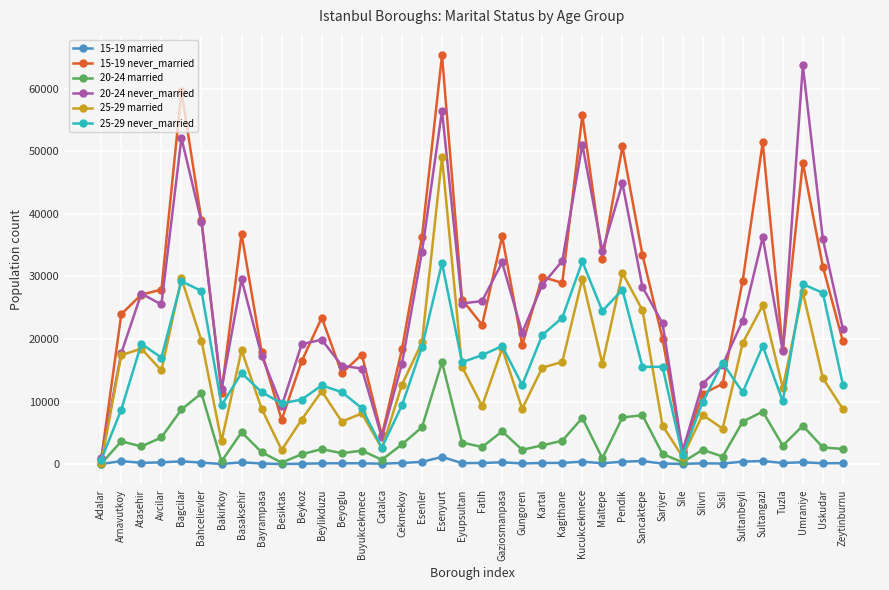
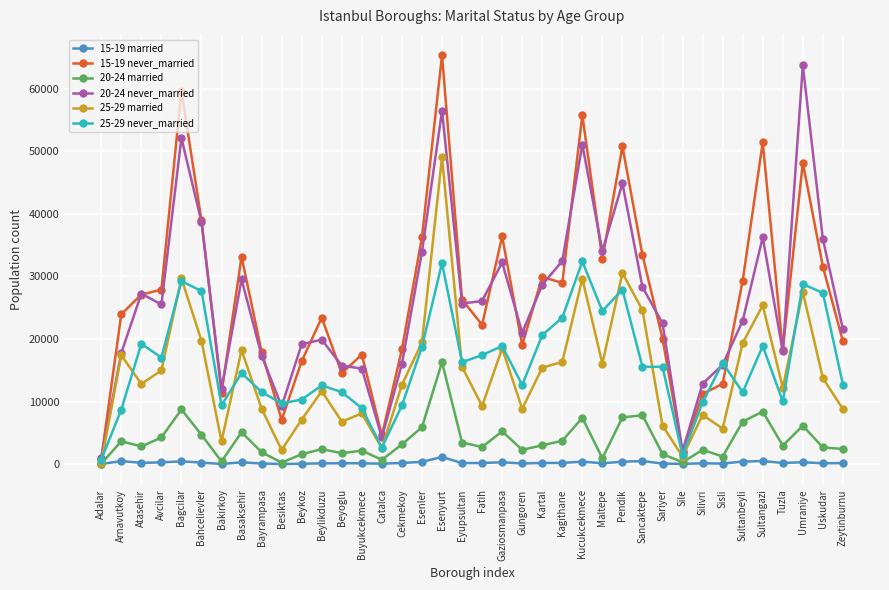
25-29 married, Atasehir: 18000 -> 13000
20-24 married, Bahcelievler: 11000 -> 5000
15-19 never_married, Basaksehir: 37000 -> 33000
